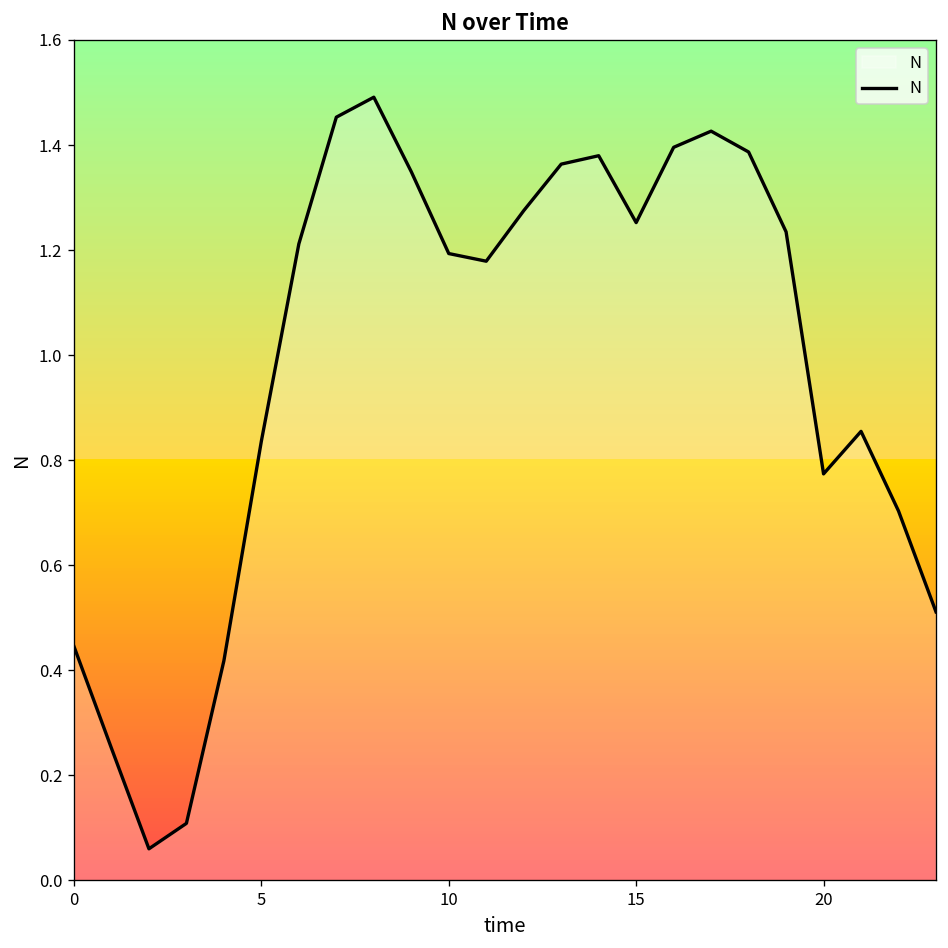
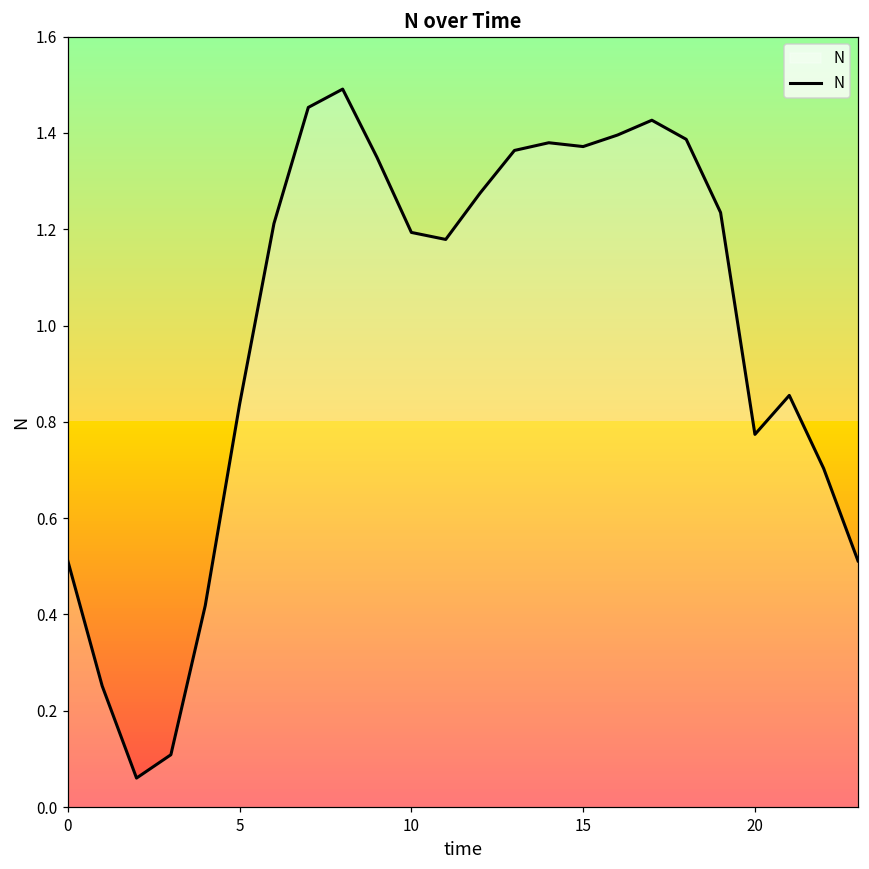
0: 0.45 -> 0.51
15: 1.25 -> 1.37
